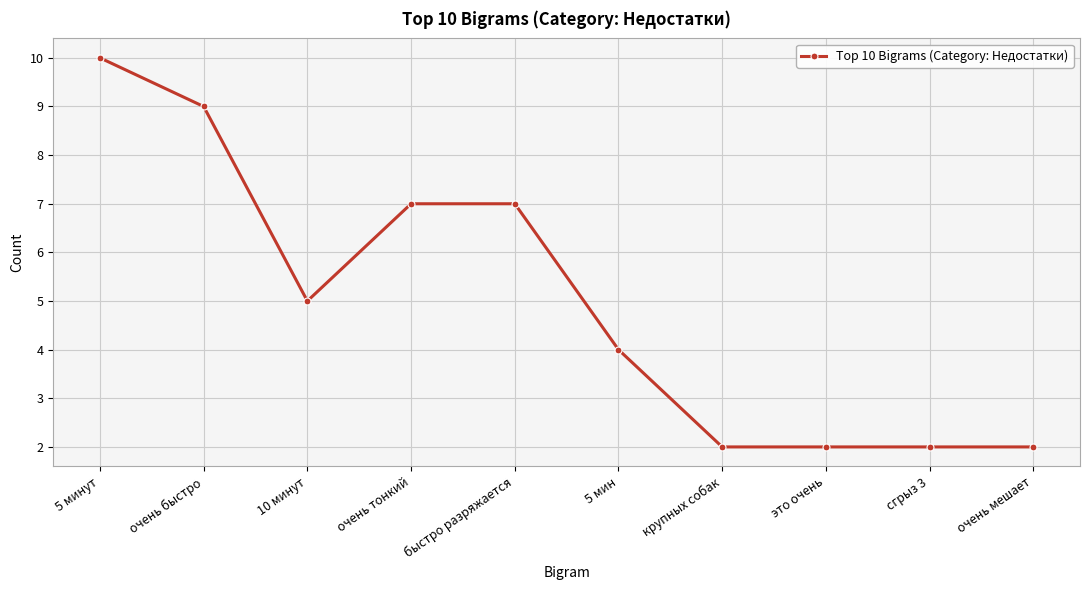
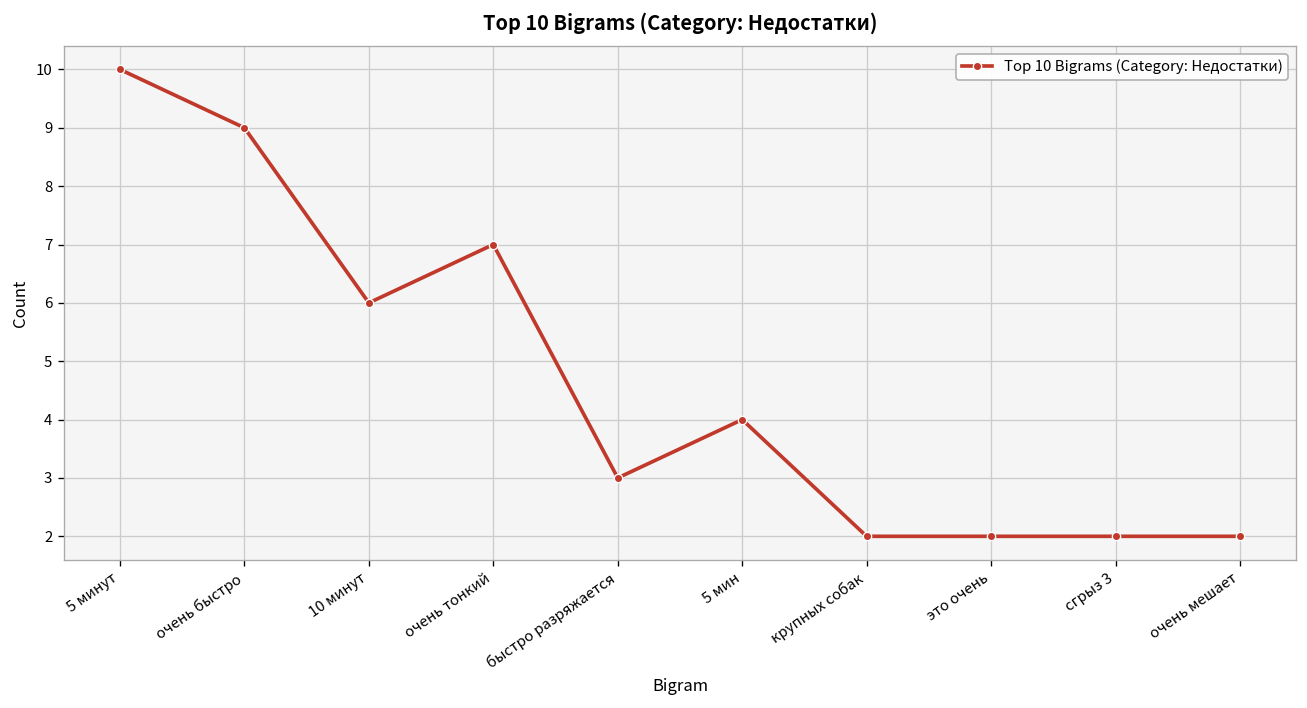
10 минут: 5 -> 6
быстро разряжается: 7 -> 3
